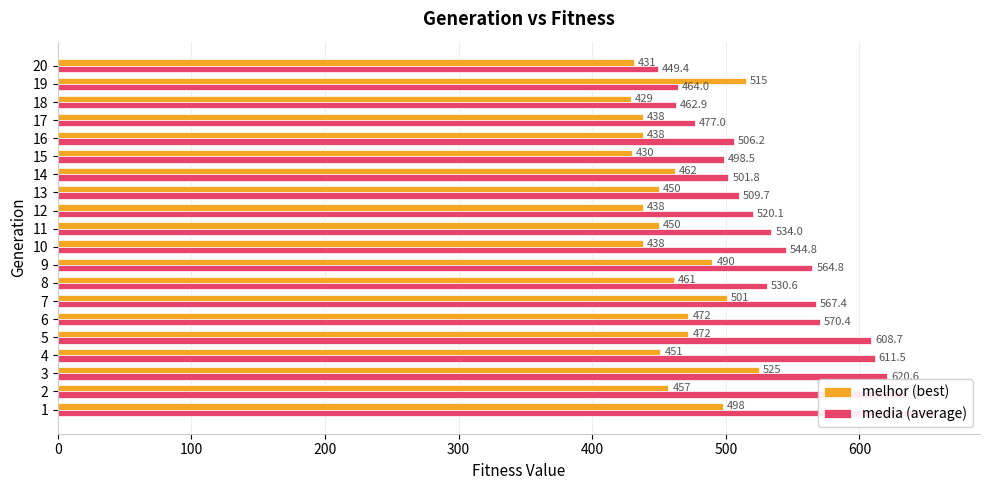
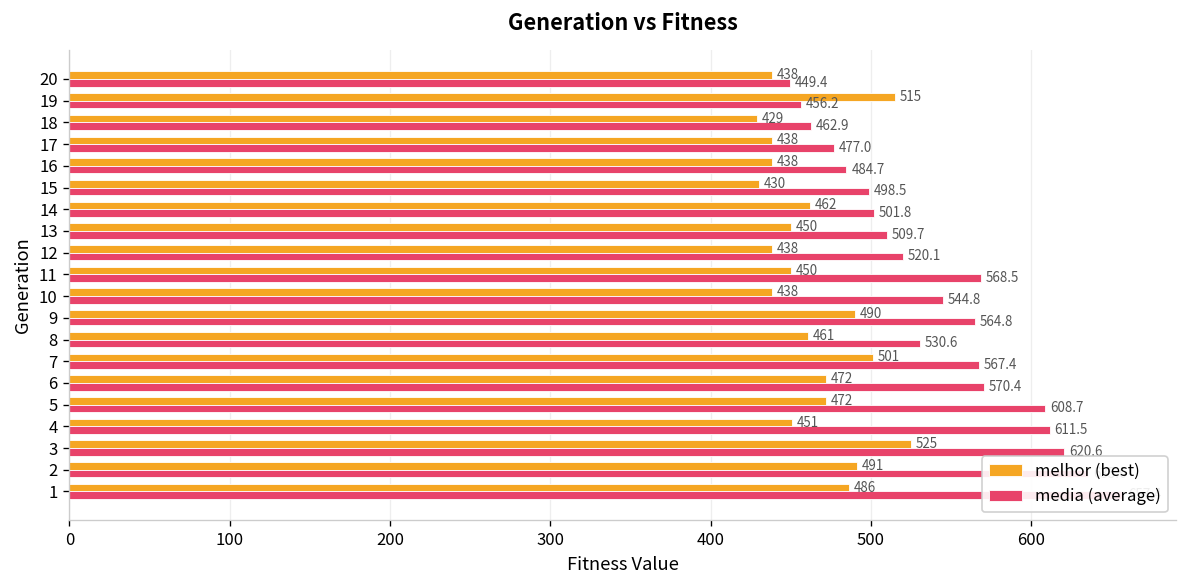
melhor (best), 20: 431 -> 438
media (average), 19: 464.0 -> 456.2
media (average), 16: 506.2 -> 484.7
media (average), 11: 534.0 -> 568.5
melhor (best), 2: 457 -> 491
melhor (best), 1: 498 -> 486
